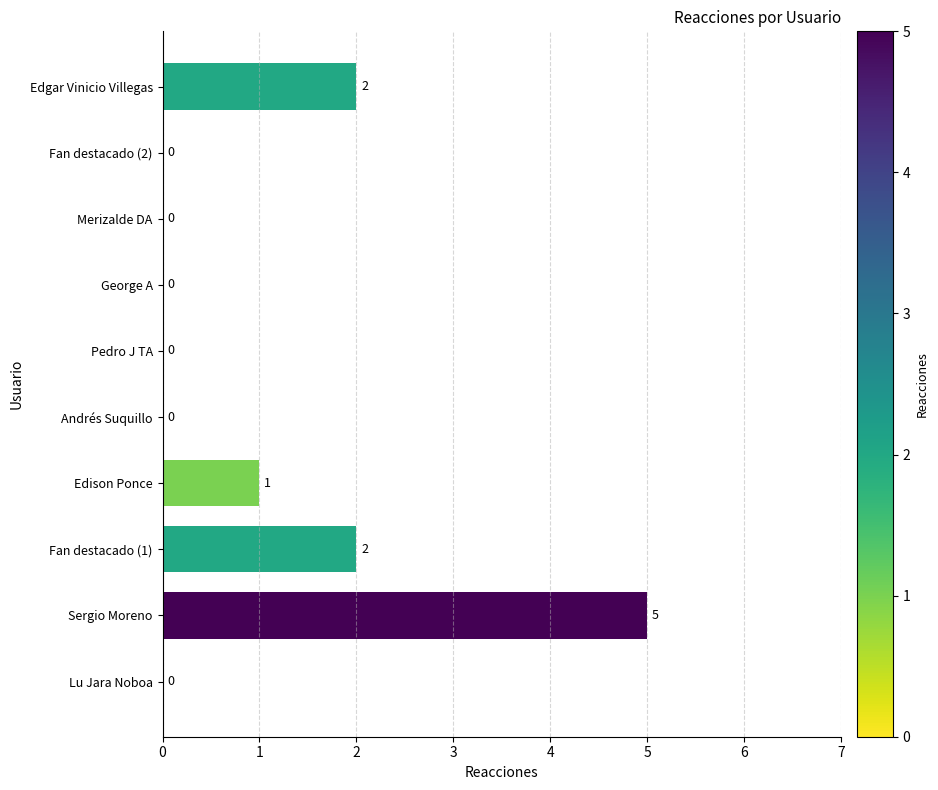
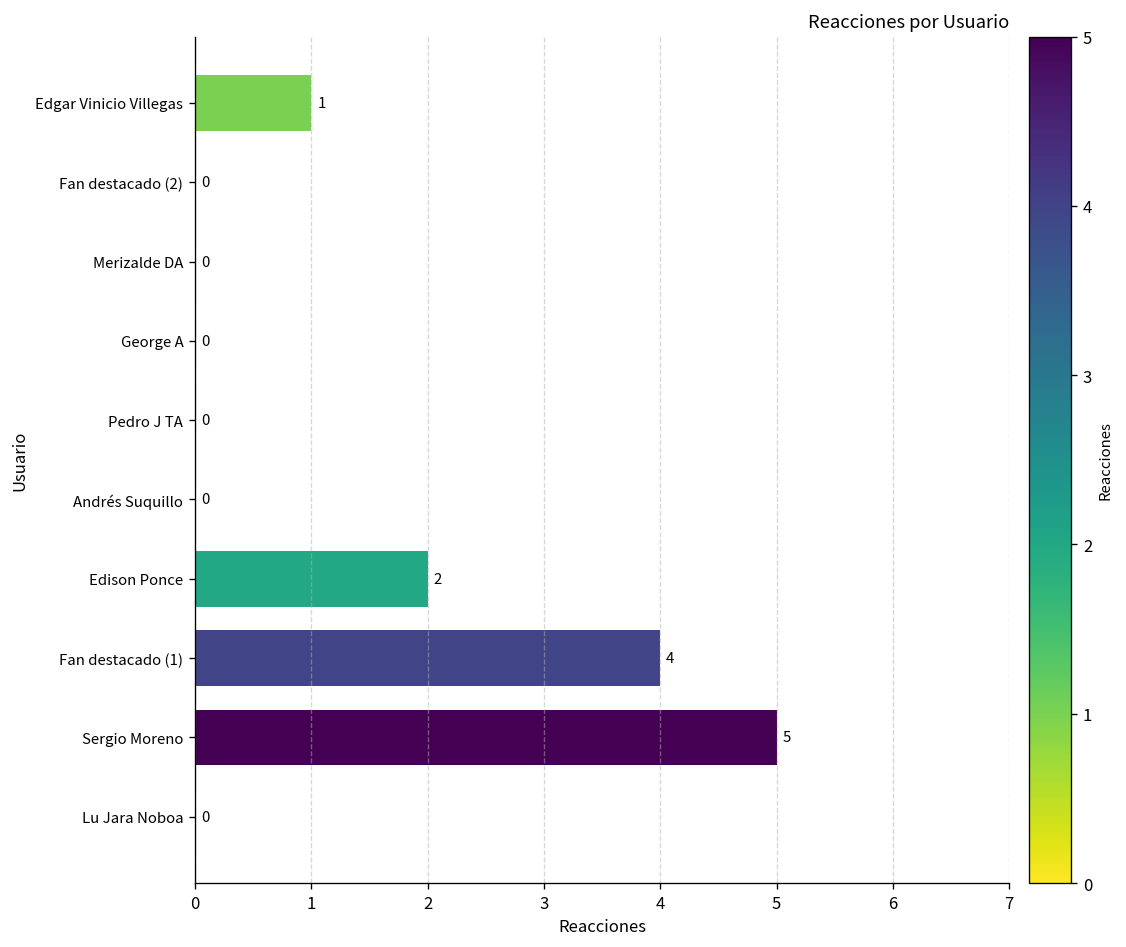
Edgar Vinicio Villegas: 2 -> 1
Edison Ponce: 1 -> 2
Fan destacado (1): 2 -> 4
